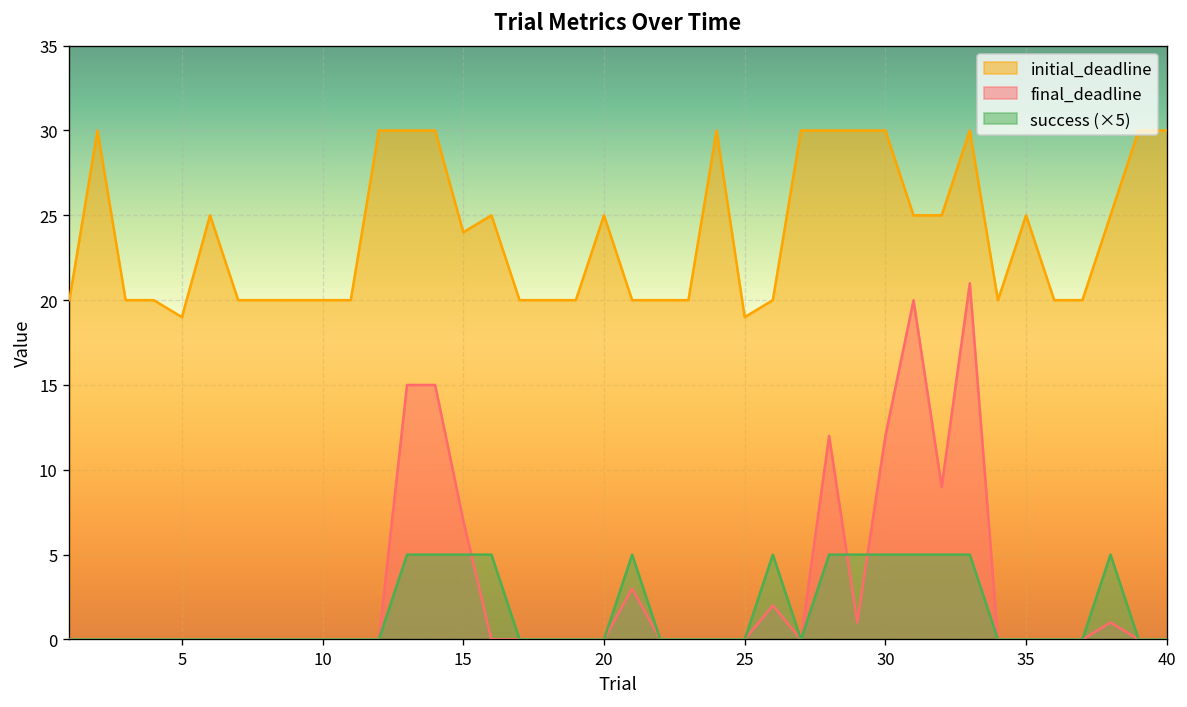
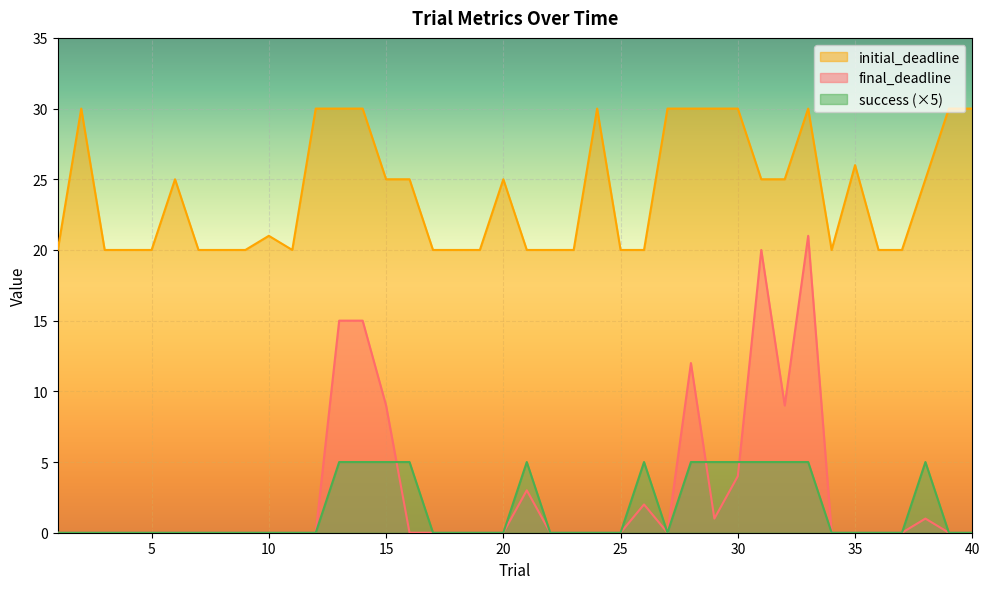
initial_deadline, 5: 19 -> 20
initial_deadline, 10: 20 -> 21
initial_deadline, 15: 24 -> 25
final_deadline, 15: 7 -> 9
initial_deadline, 25: 19 -> 20
final_deadline, 30: 12 -> 4
initial_deadline, 35: 25 -> 26
